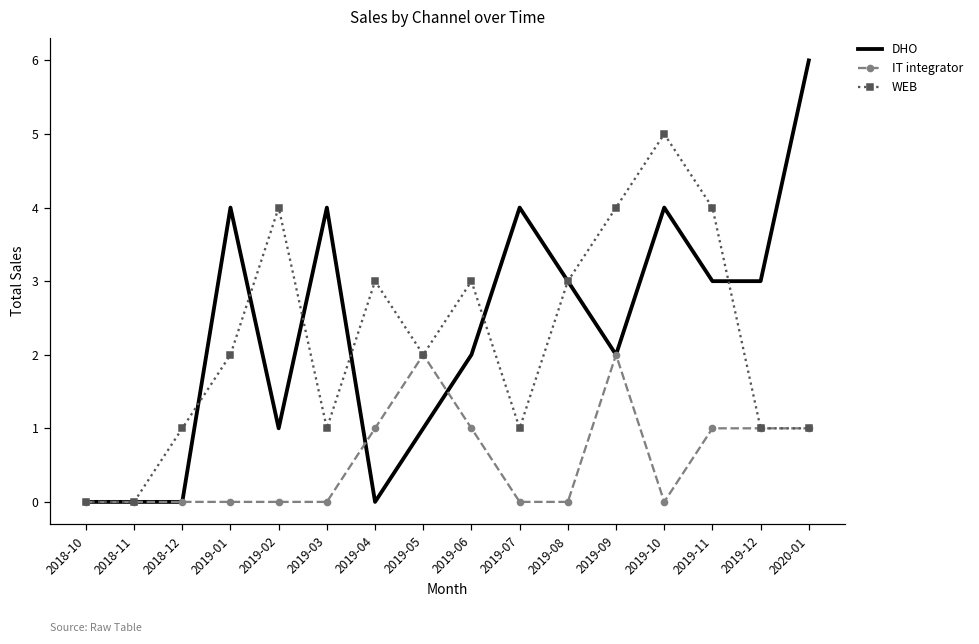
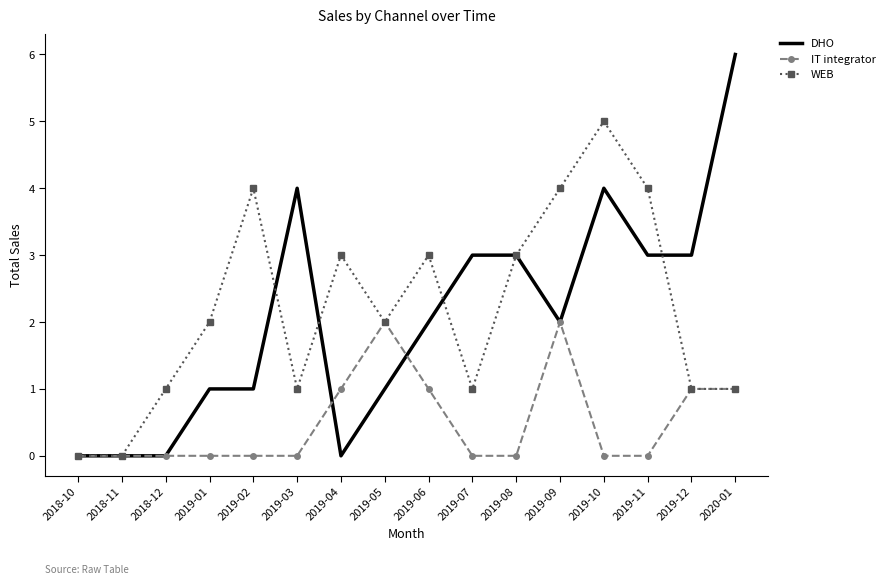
DHO, 2019-01: 4 -> 1
DHO, 2019-07: 4 -> 3
IT integrator, 2019-11: 1 -> 0
